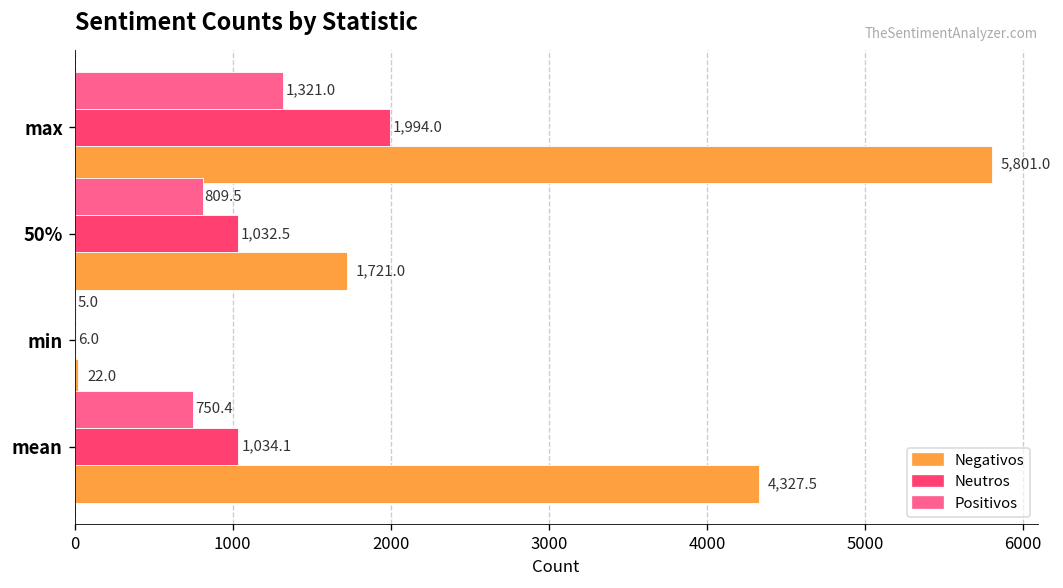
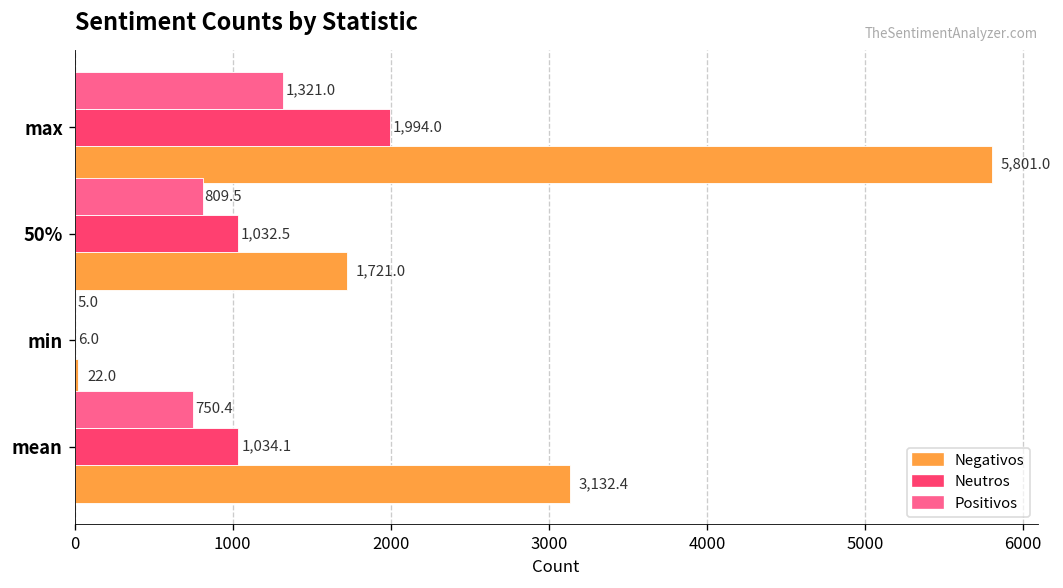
Negativos, mean: 4,327.5 -> 3,132.4
